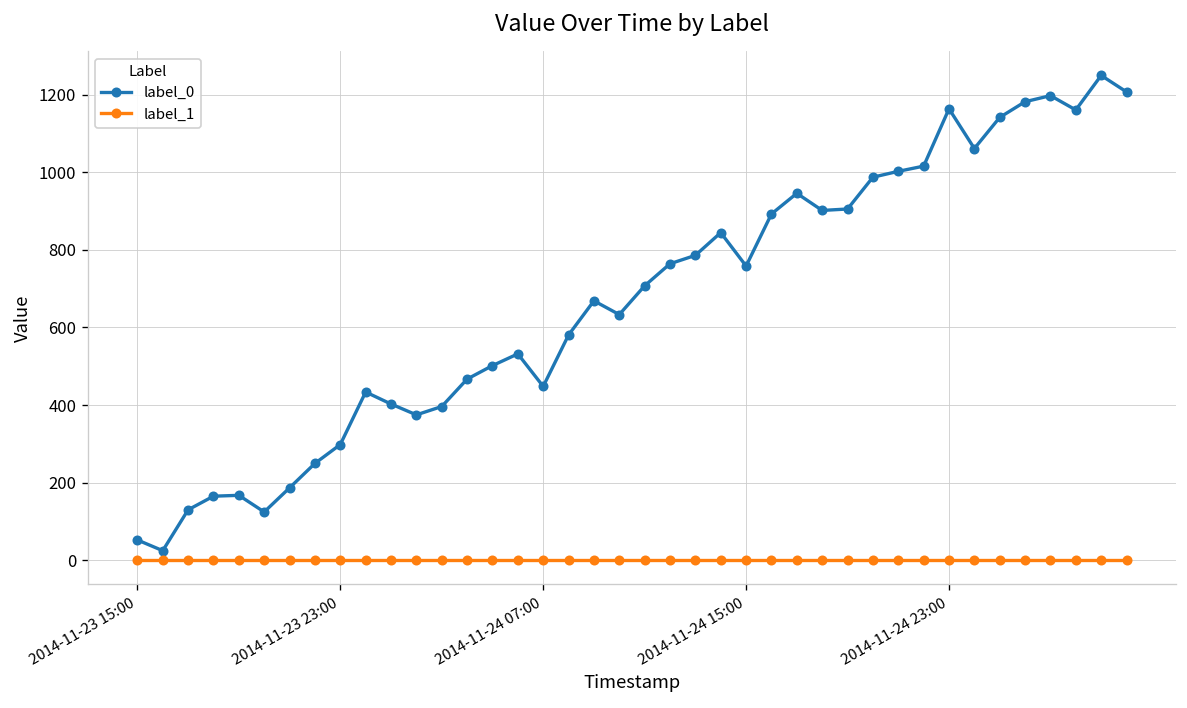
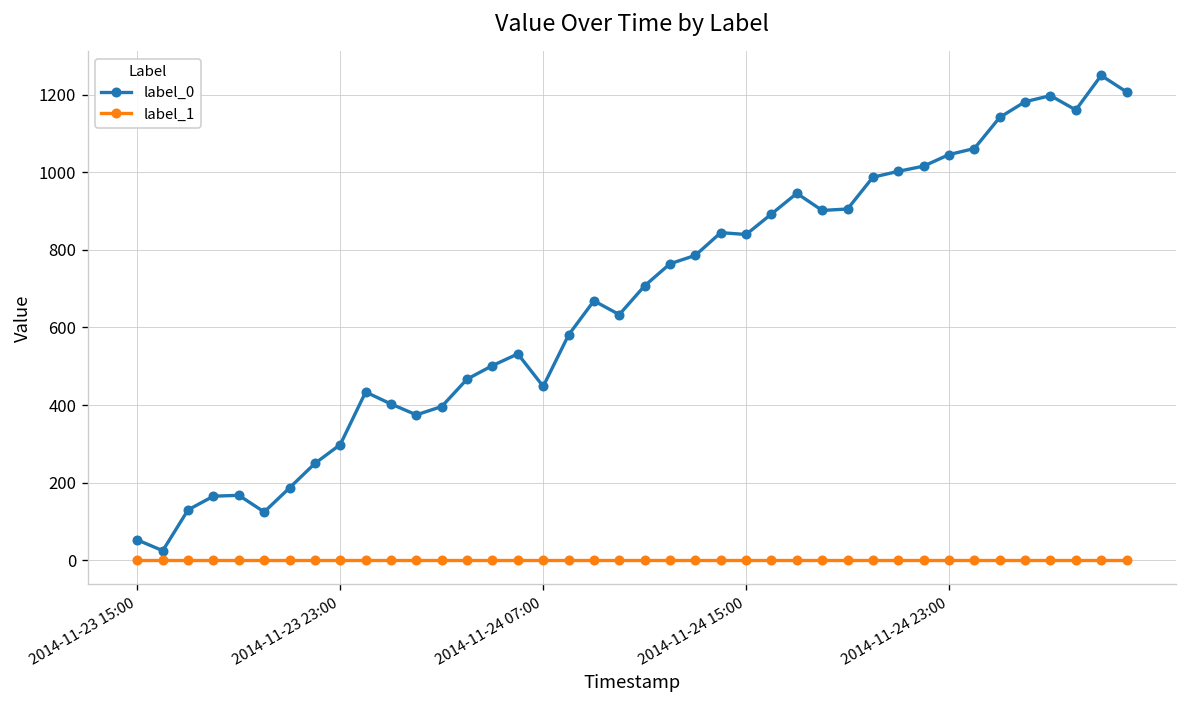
label_0, 2014-11-24 15:00: 760 -> 840
label_0, 2014-11-24 23:00: 1160 -> 1050
